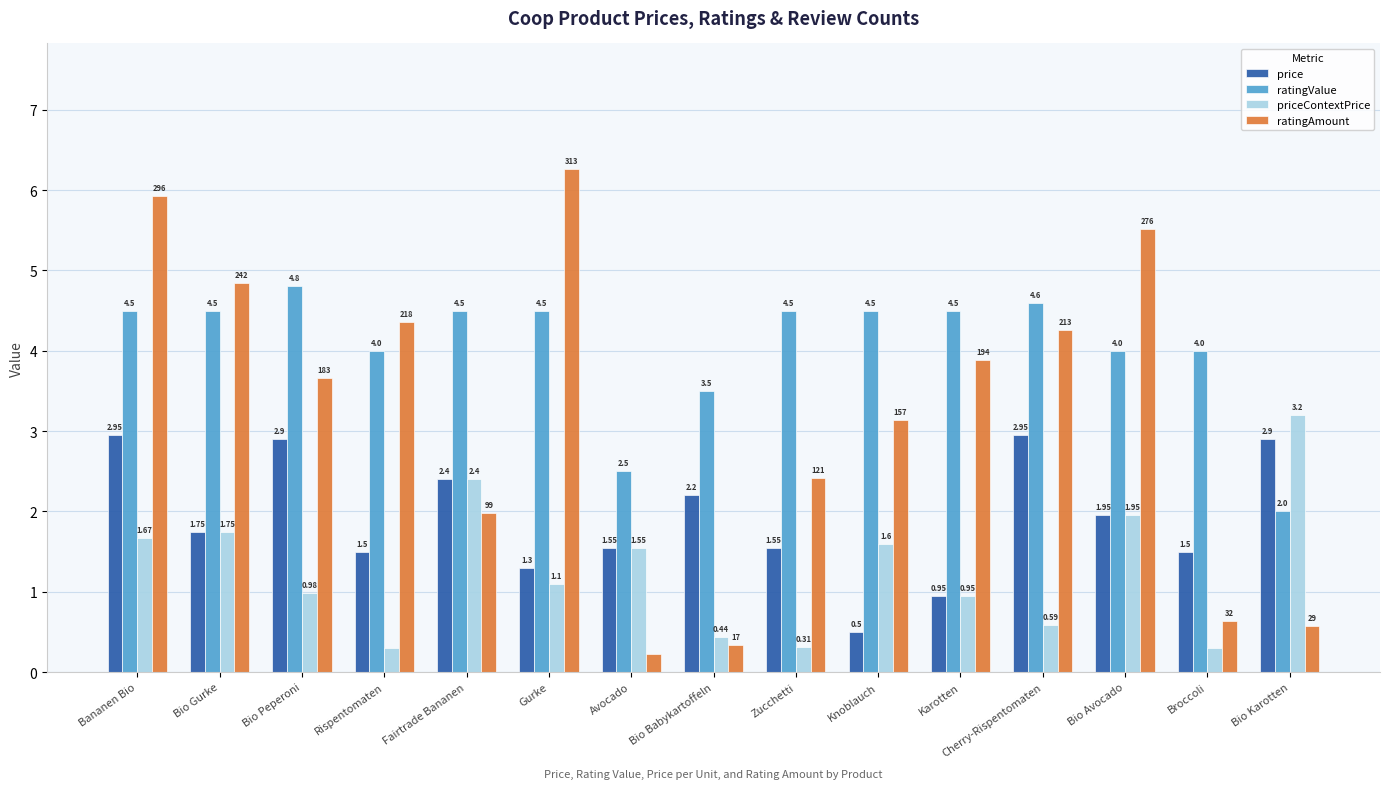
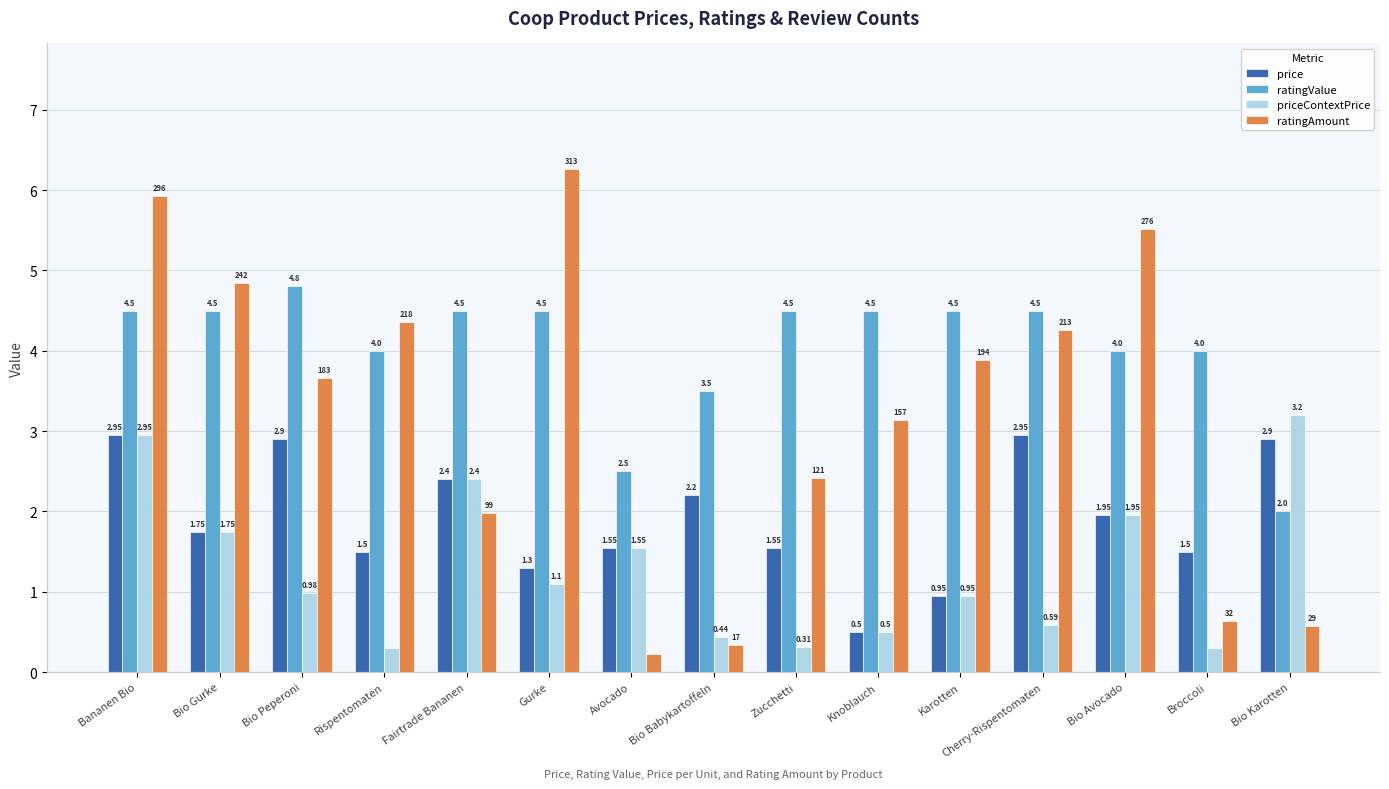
priceContextPrice, Bananen Bio: 1.67 -> 2.95
priceContextPrice, Knoblauch: 1.6 -> 0.5
ratingValue, Cherry-Rispentomaten: 4.6 -> 4.5
